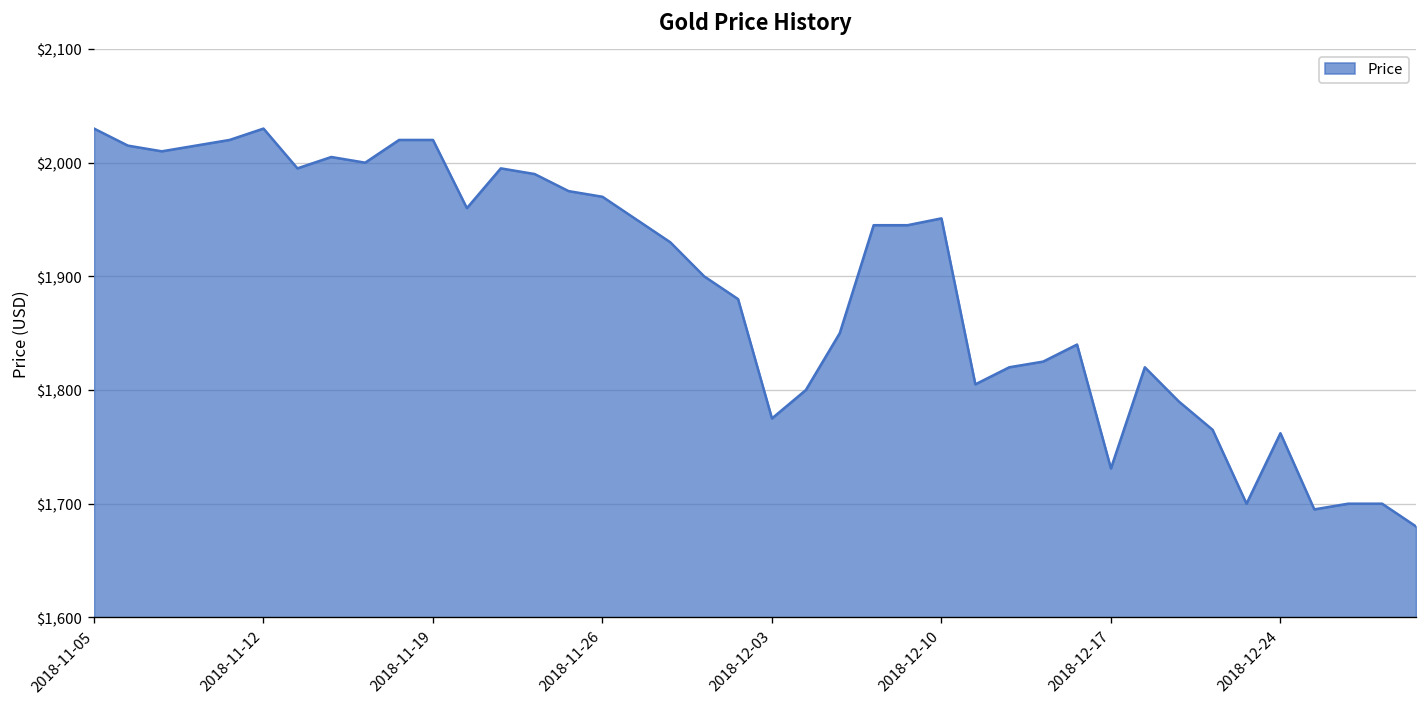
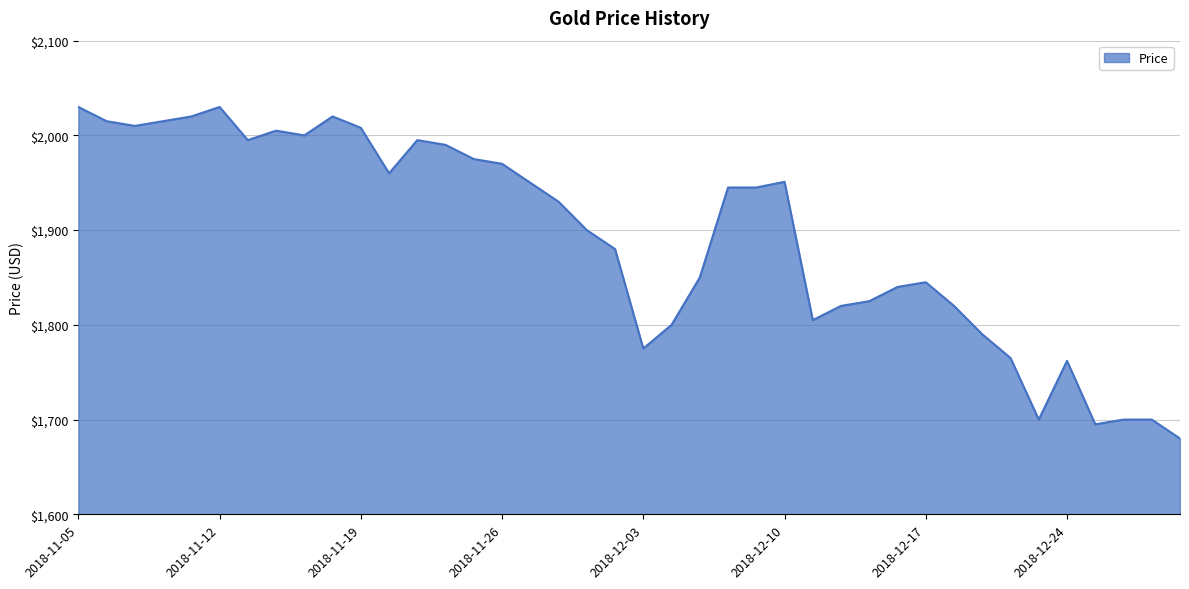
2018-11-19: $2,020 -> $2,010
2018-12-17: $1,730 -> $1,850
